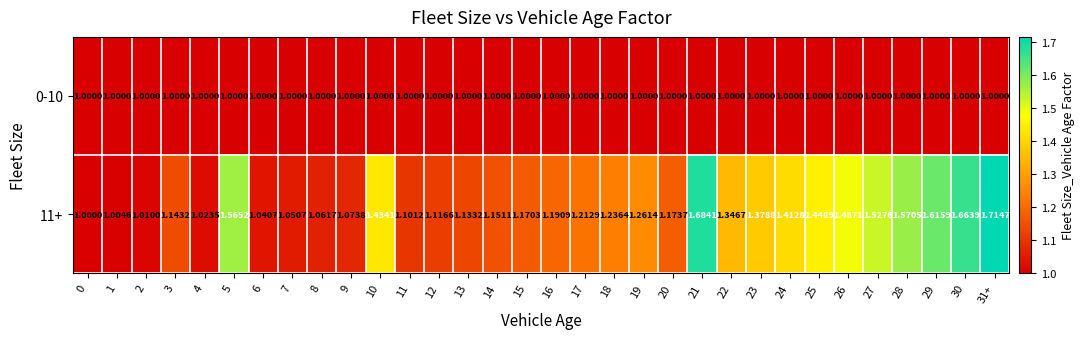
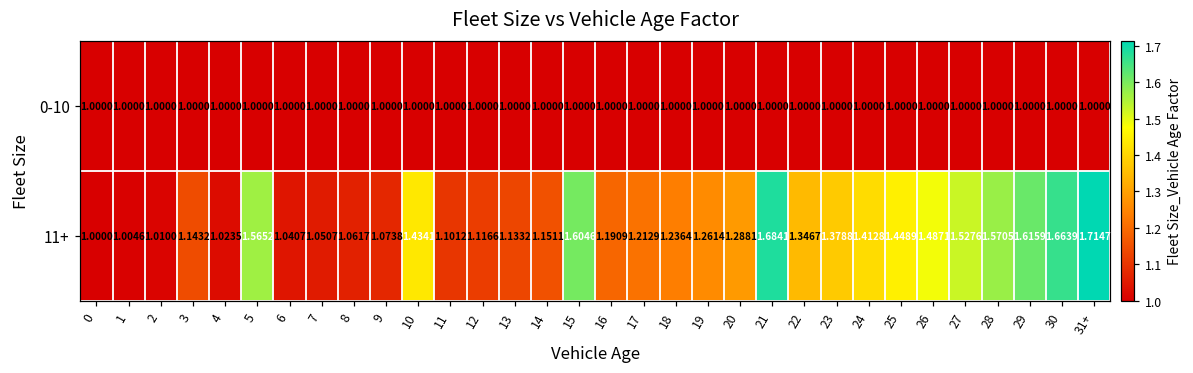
11+, 15: 1.1703 -> 1.6046
11+, 20: 1.1737 -> 1.2881
